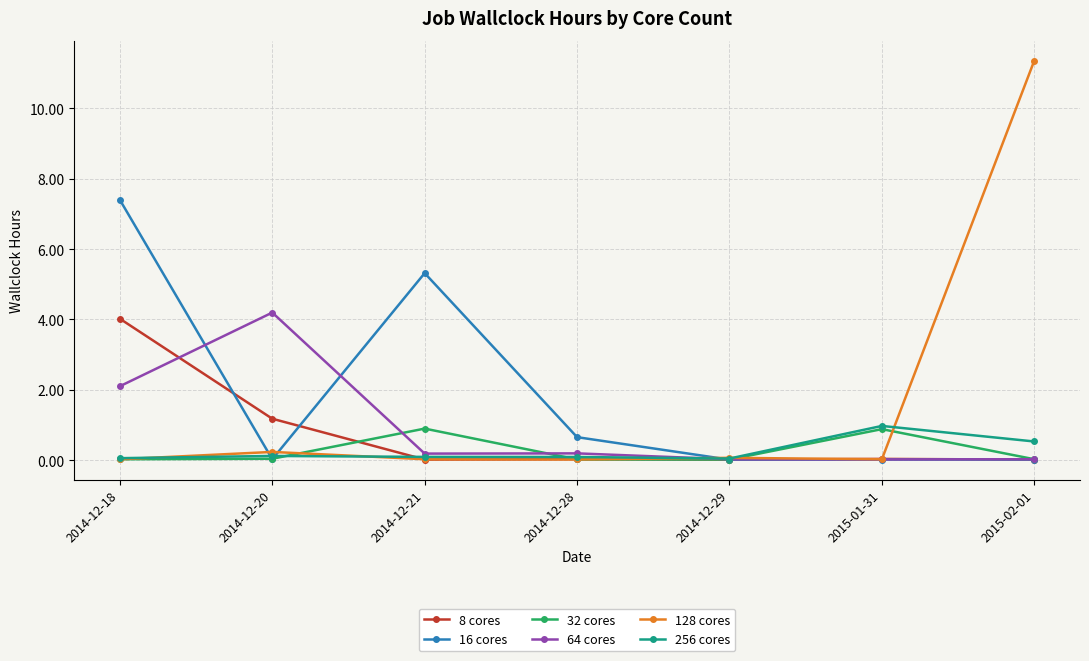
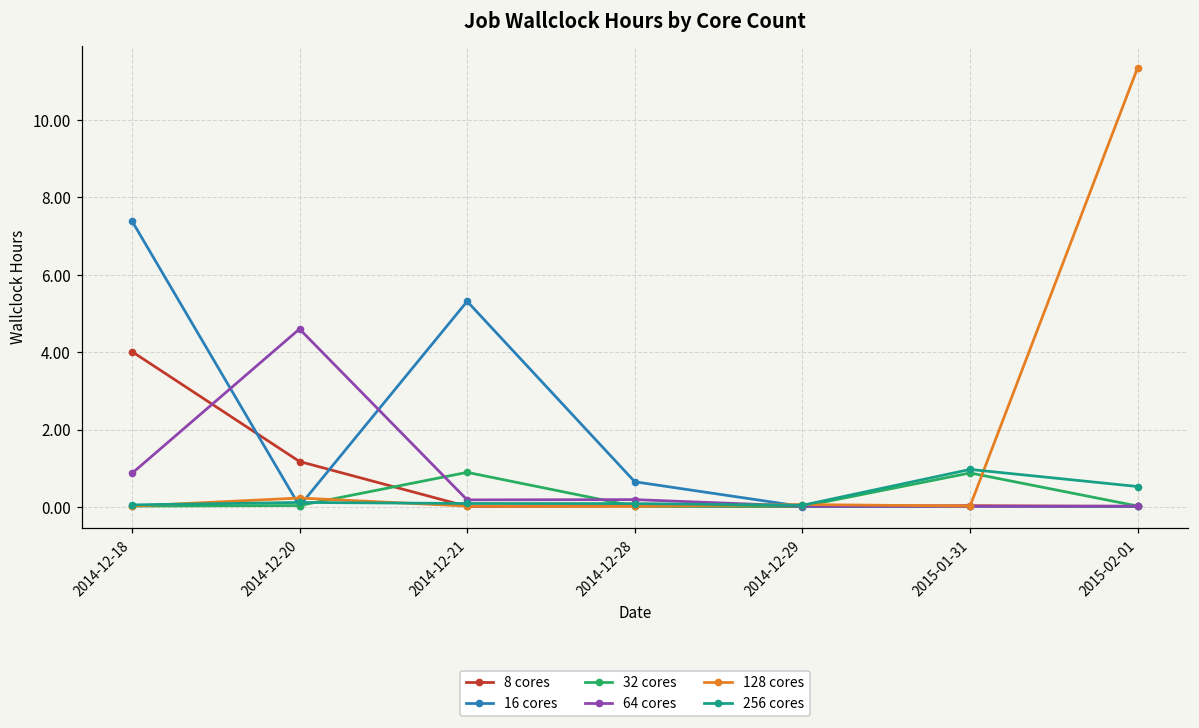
64 cores, 2014-12-18: 2.1 -> 0.9
64 cores, 2014-12-20: 4.2 -> 4.6
